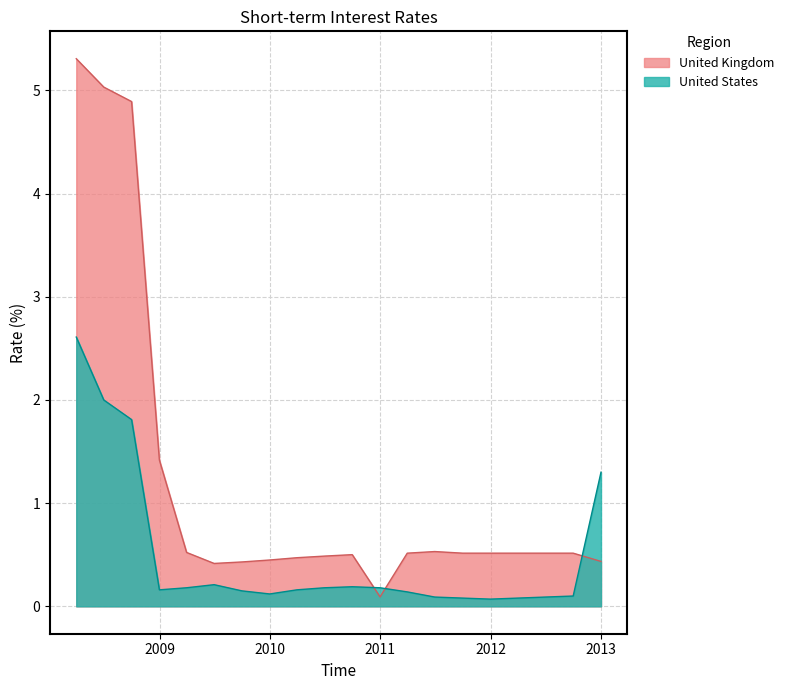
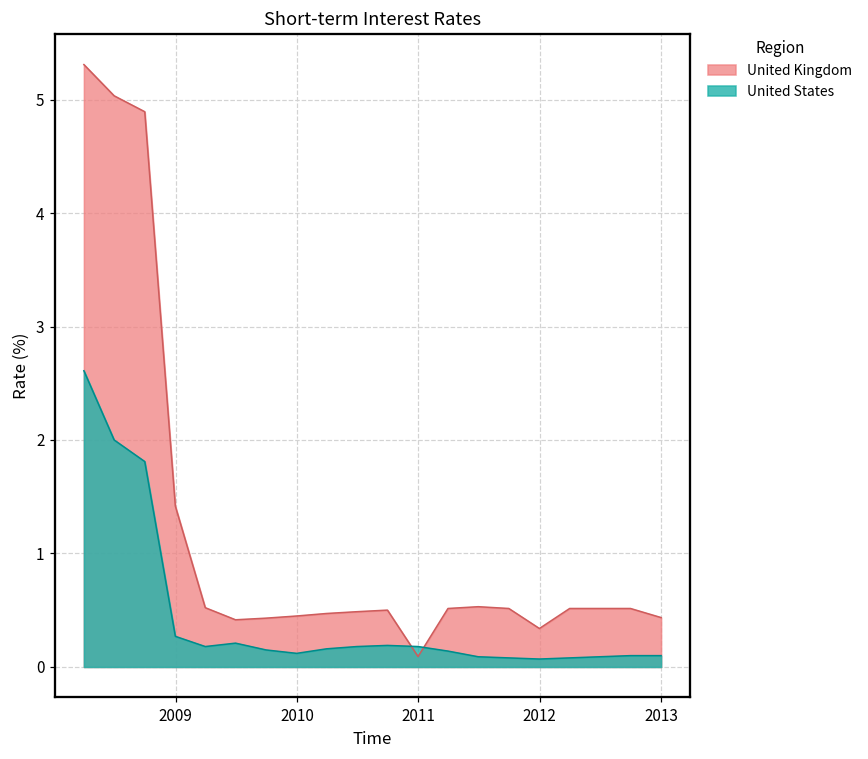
United States, 2009: 0.16 -> 0.27
United Kingdom, 2012: 0.52 -> 0.34
United States, 2013: 1.3 -> 0.1
